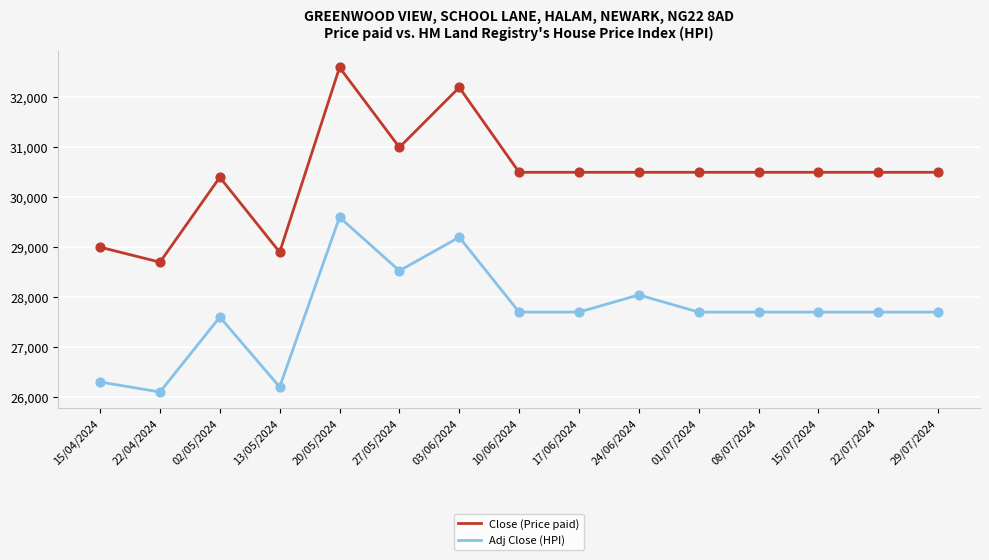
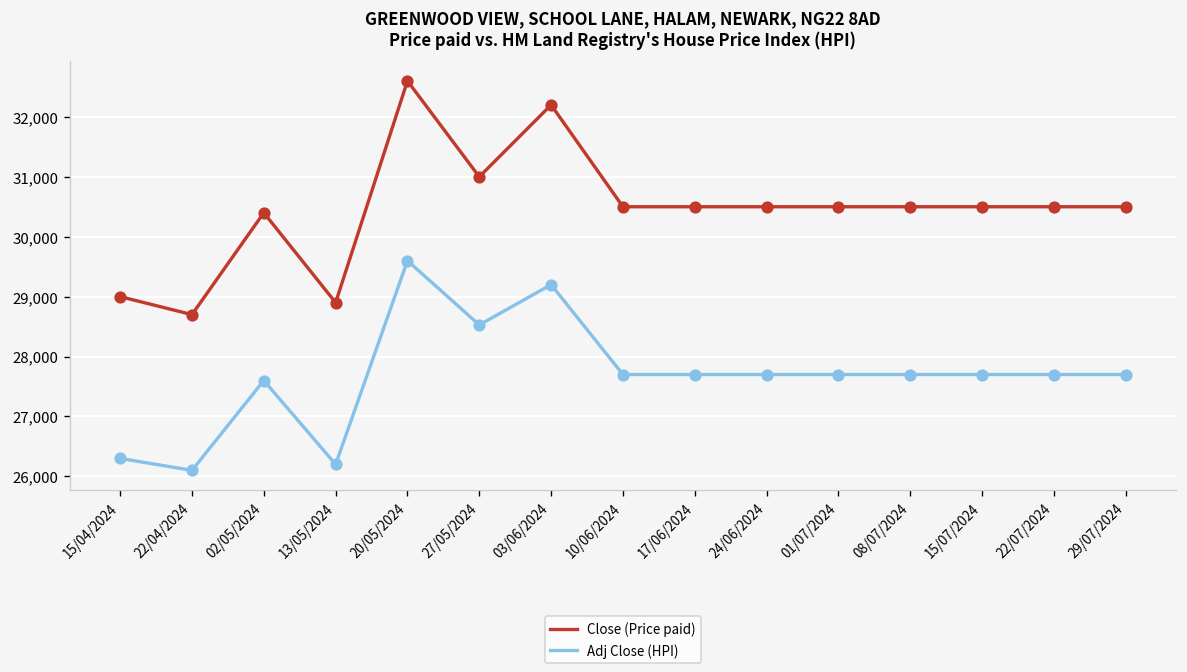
Adj Close (HPI), 24/06/2024: 28,000 -> 27,700
